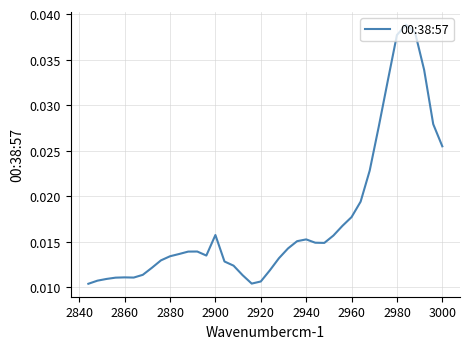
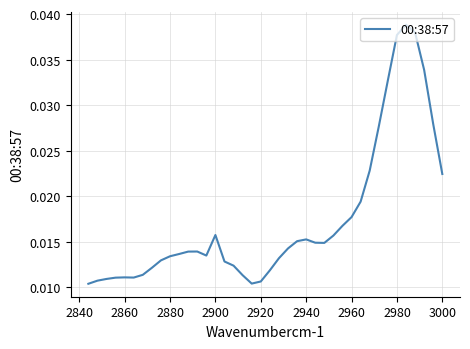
3000: 0.025 -> 0.022
